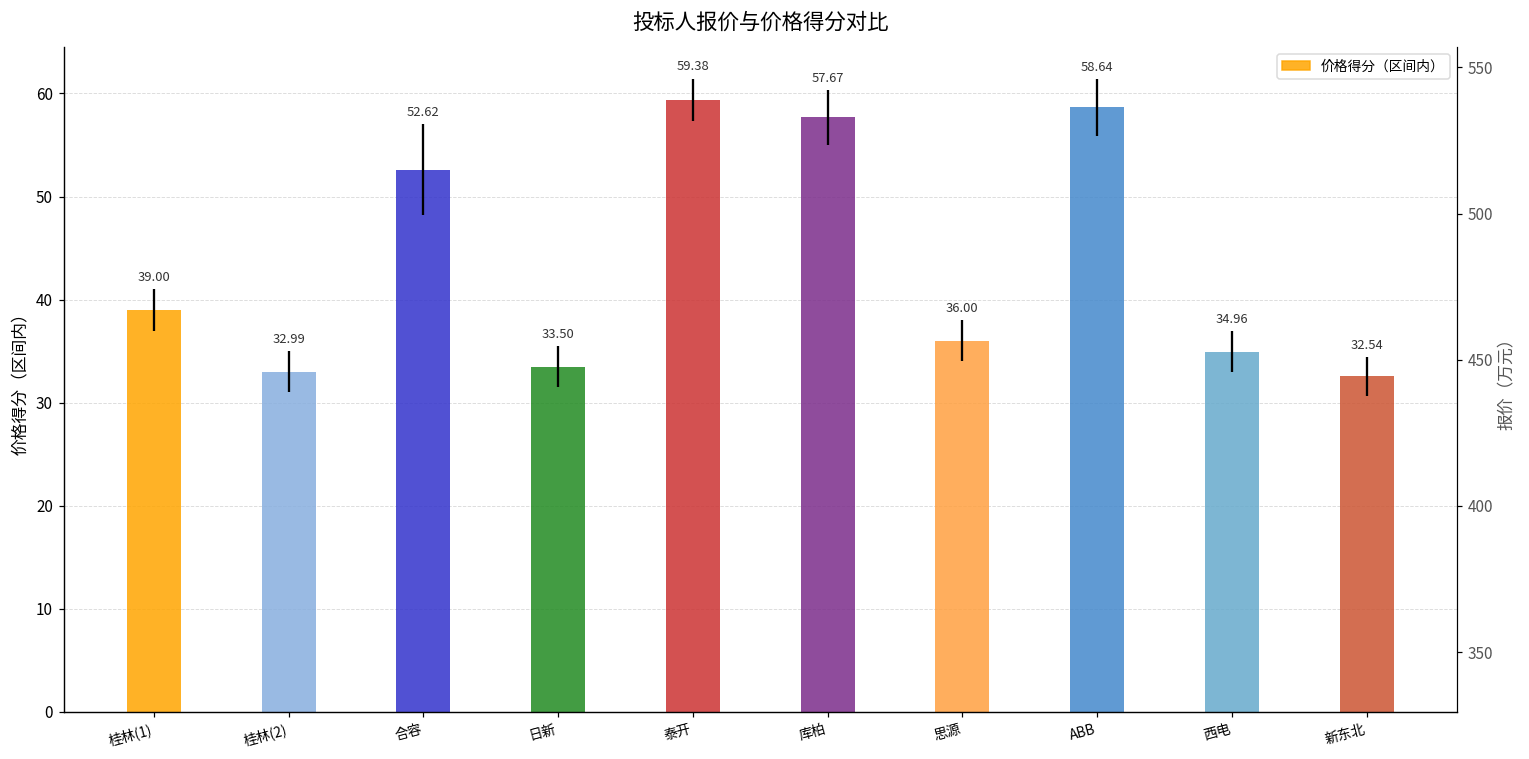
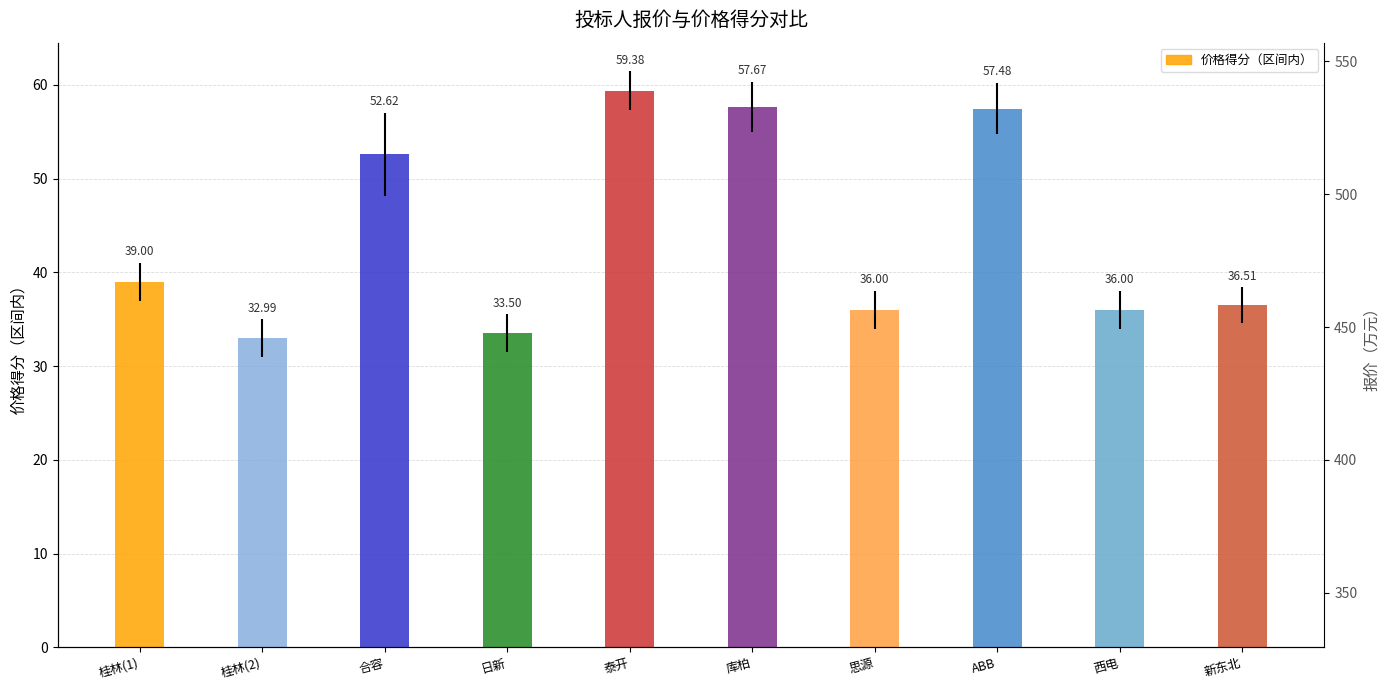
价格得分（区间内）, ABB: 58.64 -> 57.48
价格得分（区间内）, 西电: 34.96 -> 36.00
价格得分（区间内）, 新东北: 32.54 -> 36.51
